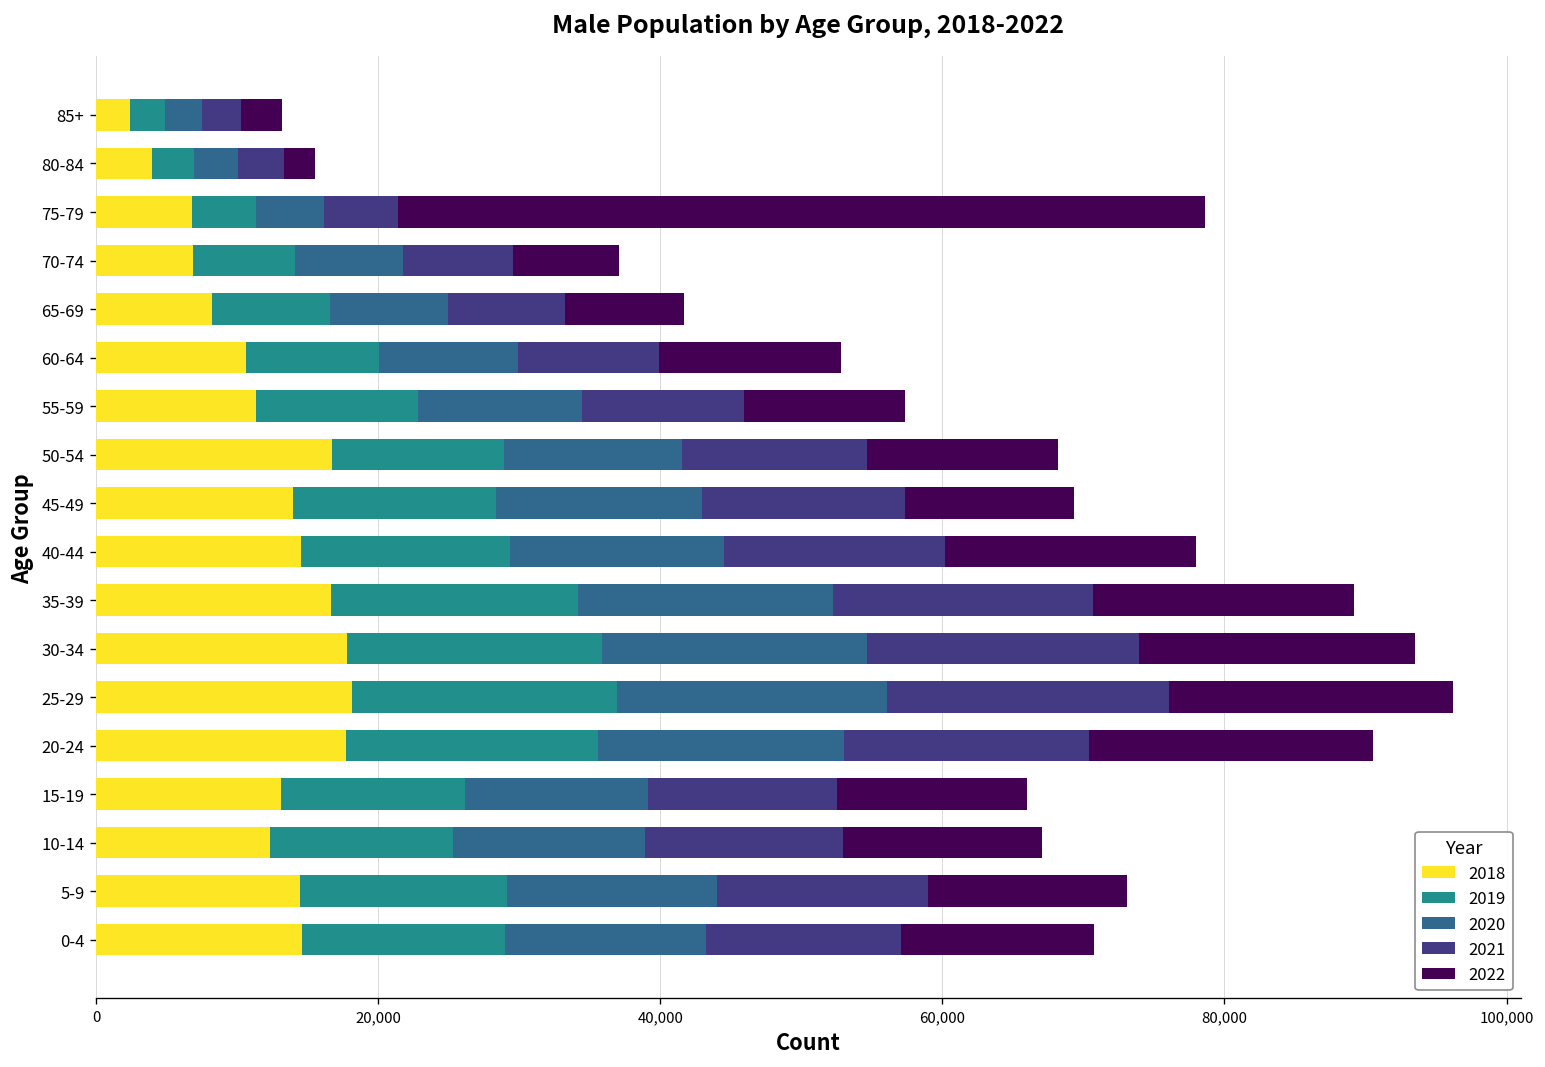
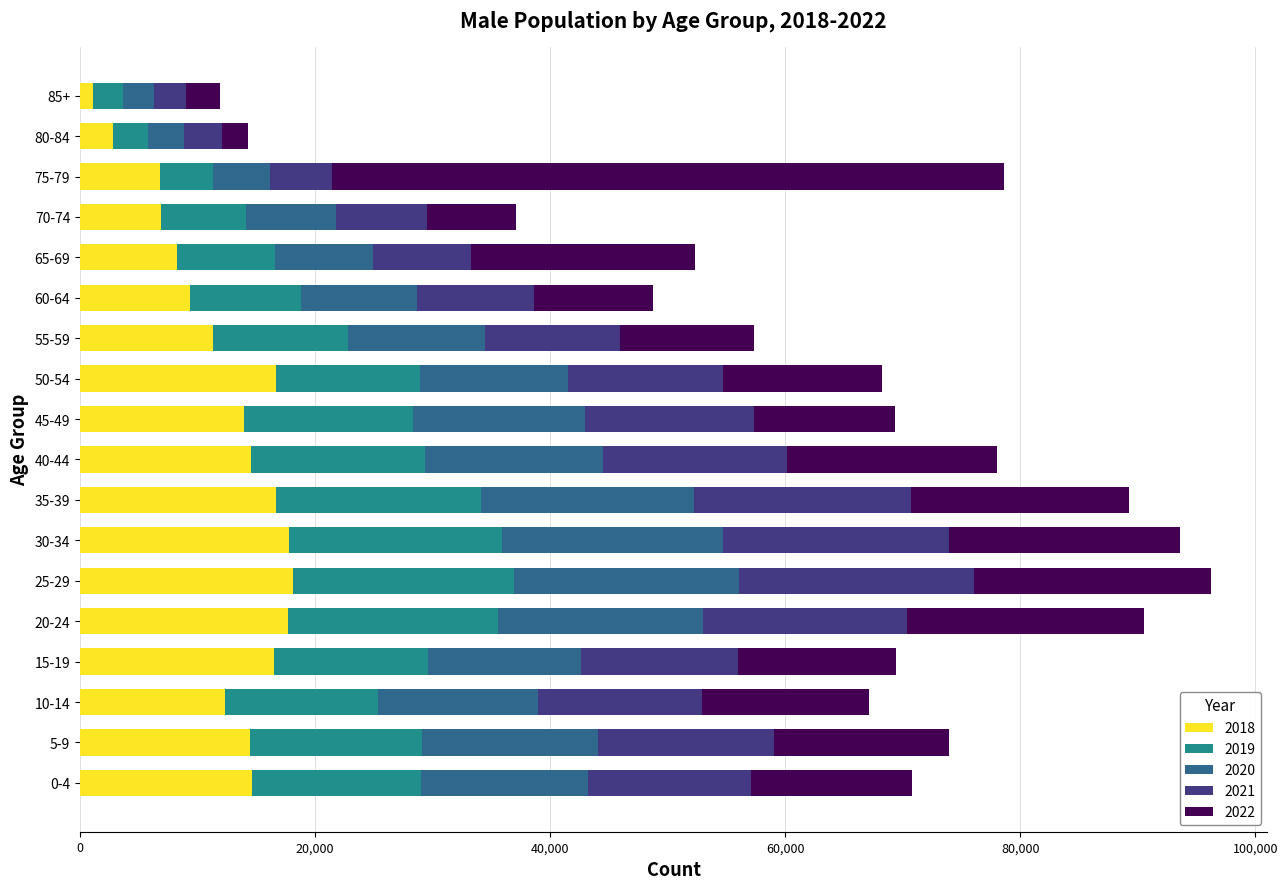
2018, 85+: 2,400 -> 1,100
2018, 80-84: 4,000 -> 2,800
2022, 65-69: 8,400 -> 19,000
2018, 60-64: 10,600 -> 9,400
2022, 60-64: 12,900 -> 10,100
2018, 15-19: 13,100 -> 16,500
2022, 5-9: 14,100 -> 14,900
